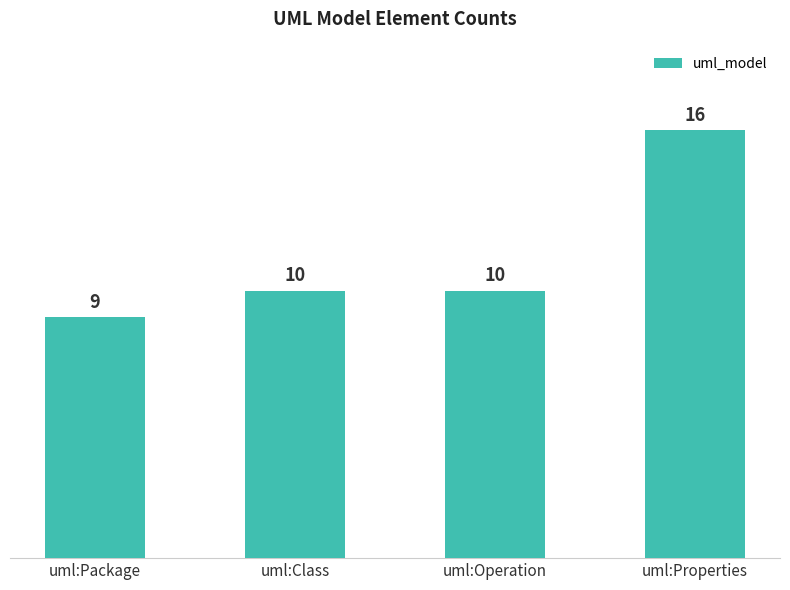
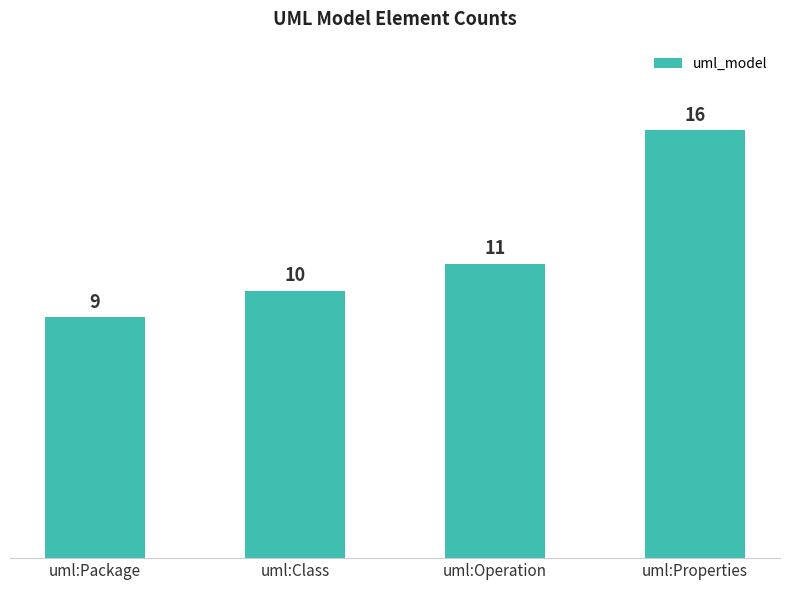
uml:Operation: 10 -> 11
